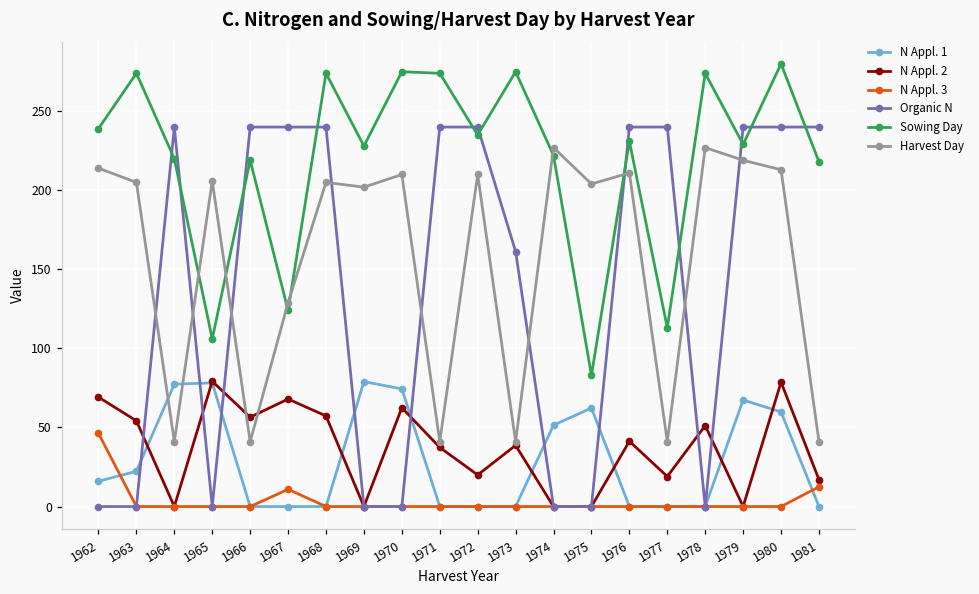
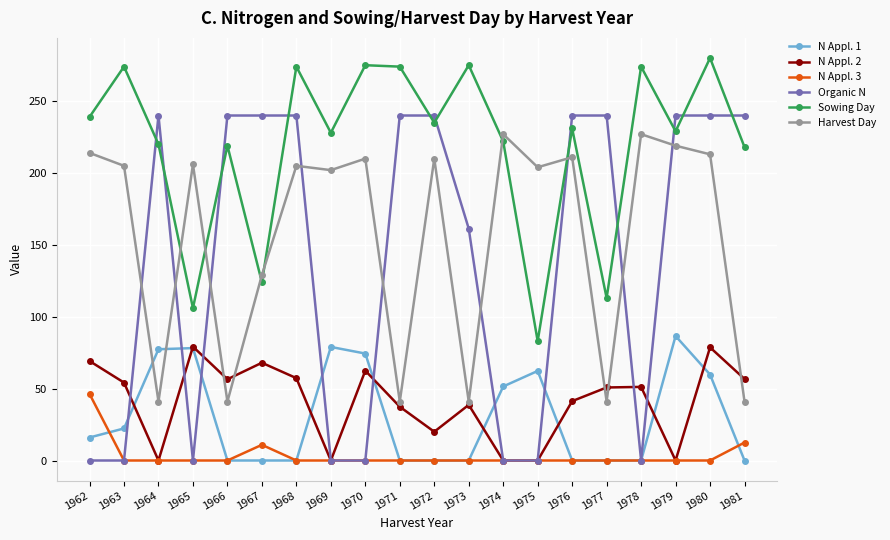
N Appl. 2, 1977: 19 -> 51
N Appl. 1, 1979: 67 -> 87
N Appl. 2, 1981: 17 -> 57
